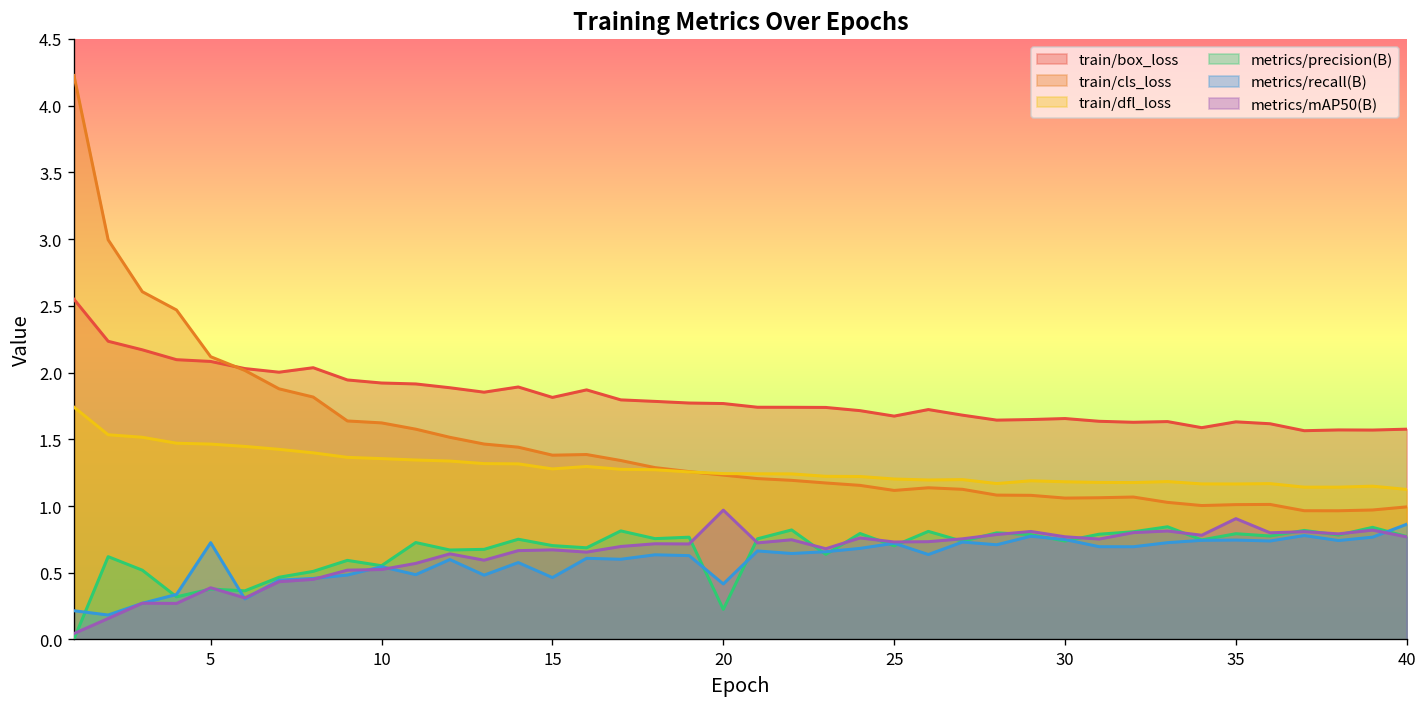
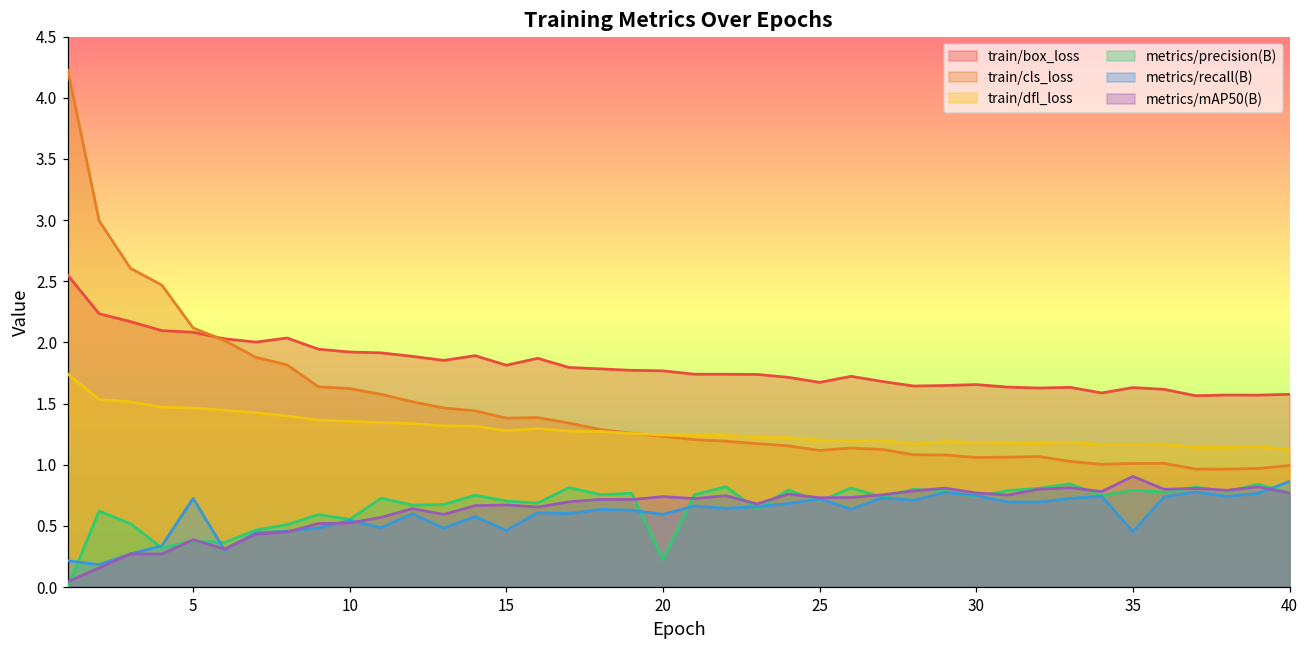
metrics/recall(B), 20: 0.42 -> 0.60
metrics/mAP50(B), 20: 0.97 -> 0.74
metrics/recall(B), 35: 0.75 -> 0.45
